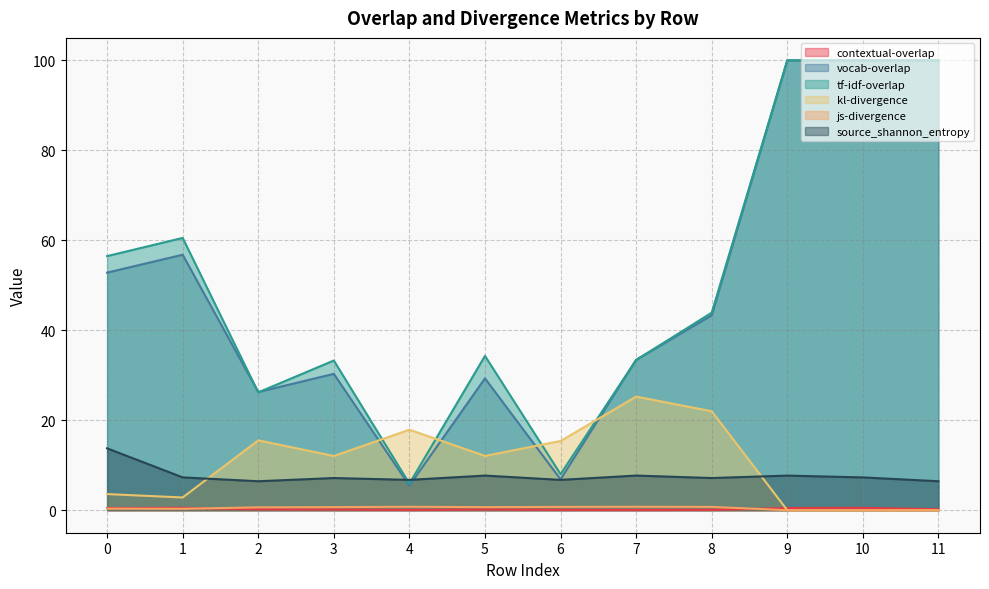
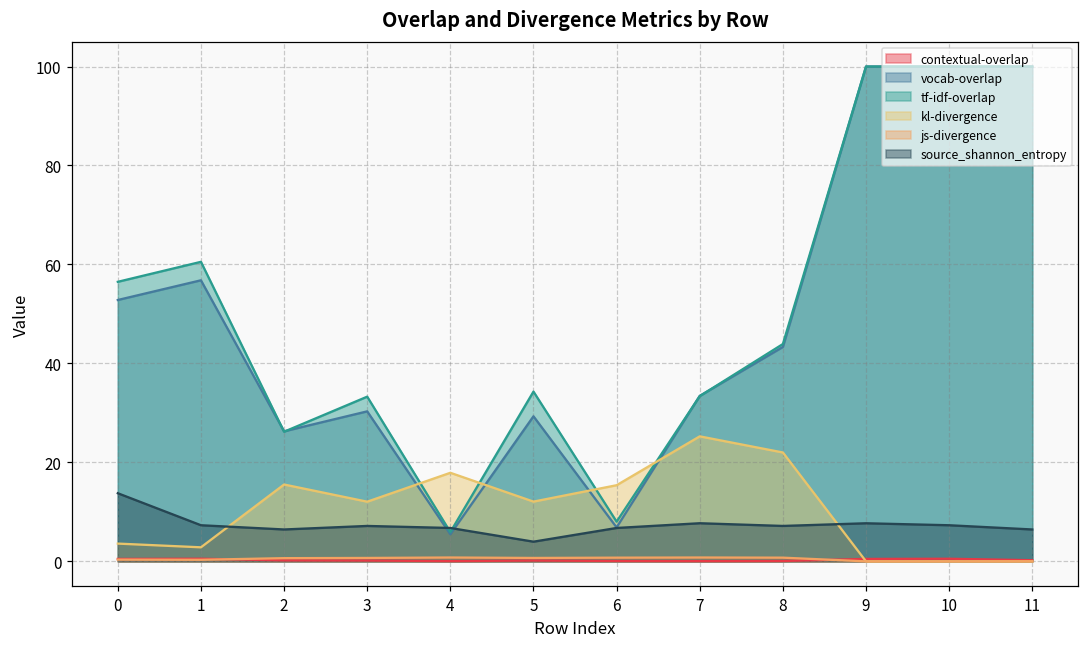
source_shannon_entropy, 5: 8 -> 4
